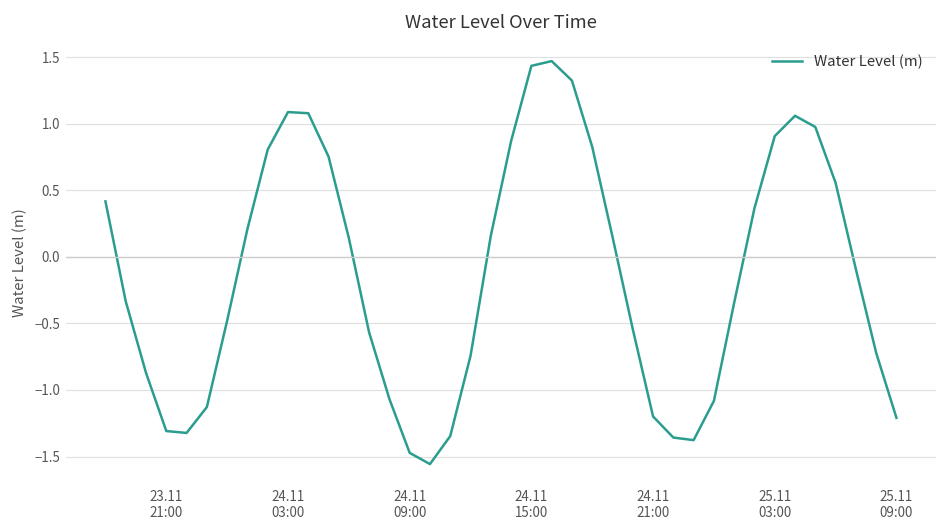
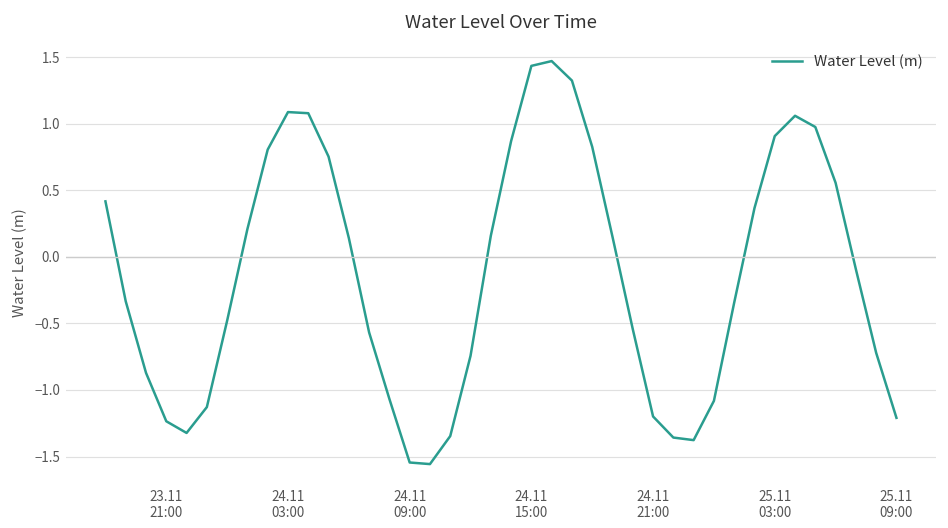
23.11 21:00: -1.31 -> -1.24
24.11 09:00: -1.47 -> -1.54
